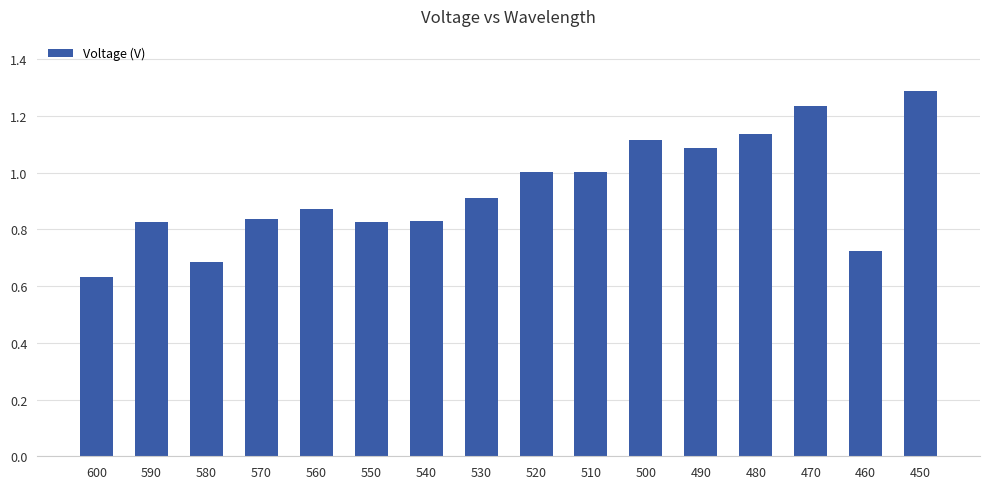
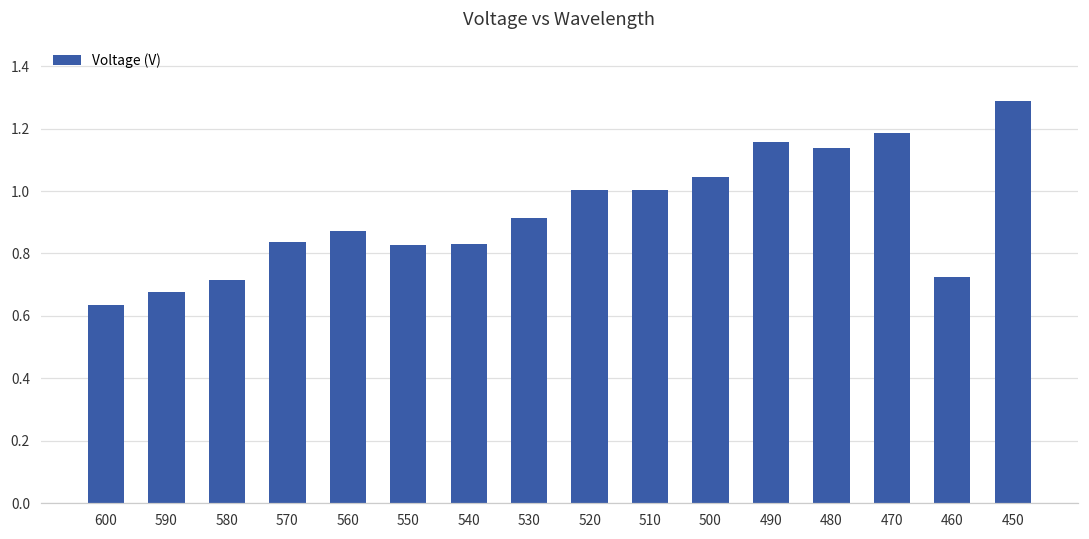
590: 0.83 -> 0.68
580: 0.69 -> 0.72
500: 1.12 -> 1.04
490: 1.09 -> 1.16
470: 1.24 -> 1.19
